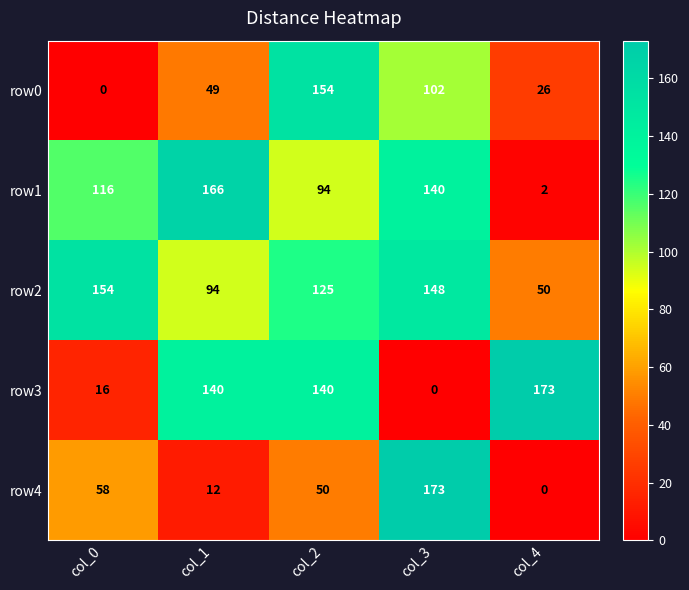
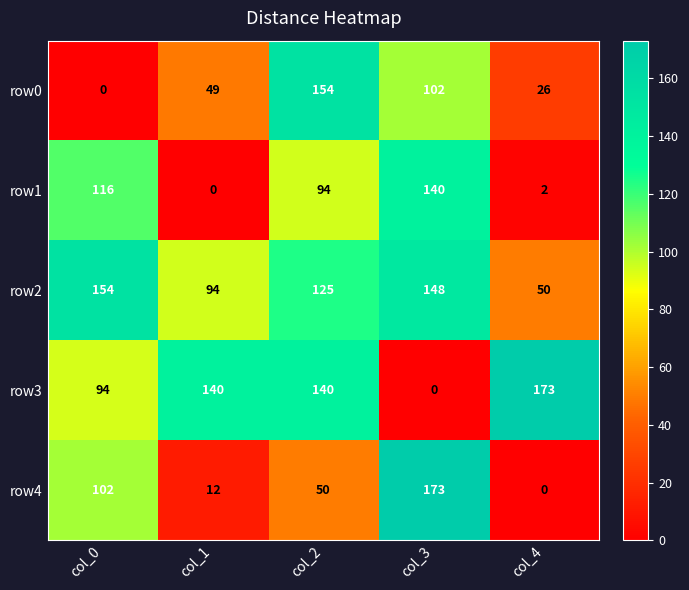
row1, col_1: 166 -> 0
row3, col_0: 16 -> 94
row4, col_0: 58 -> 102
